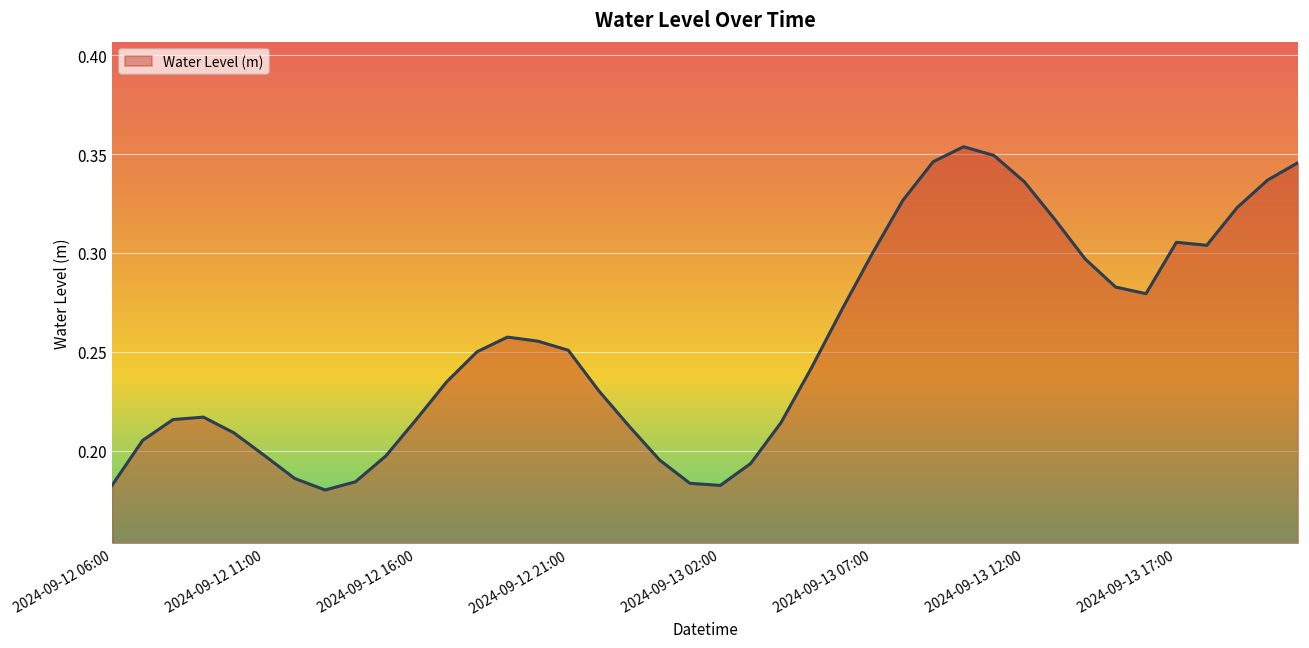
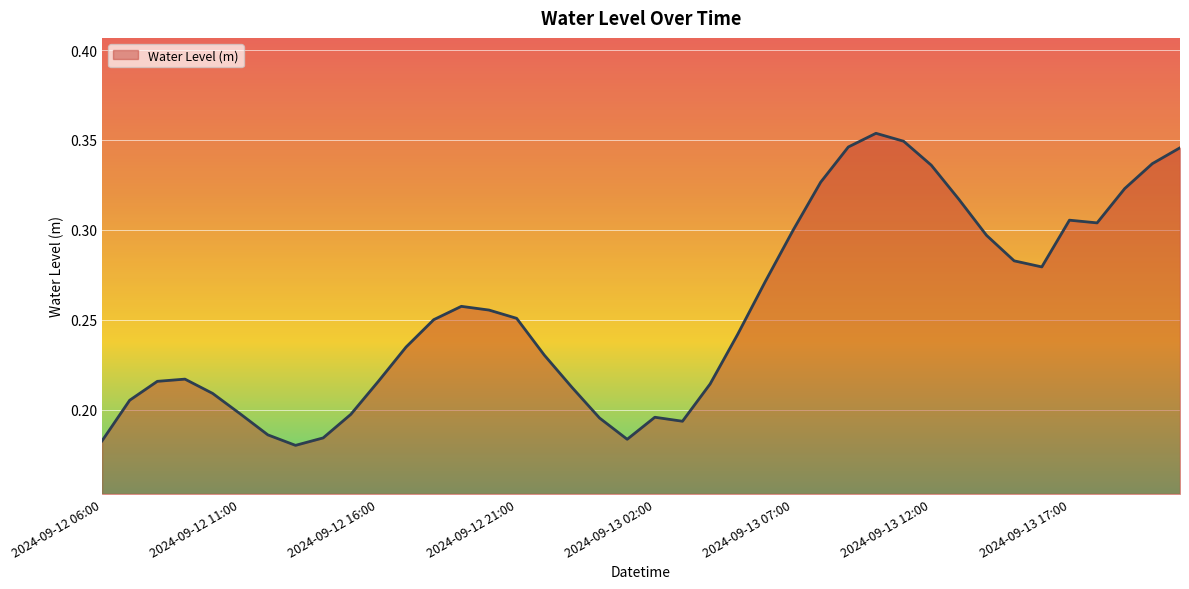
2024-09-13 02:00: 0.182 -> 0.196
